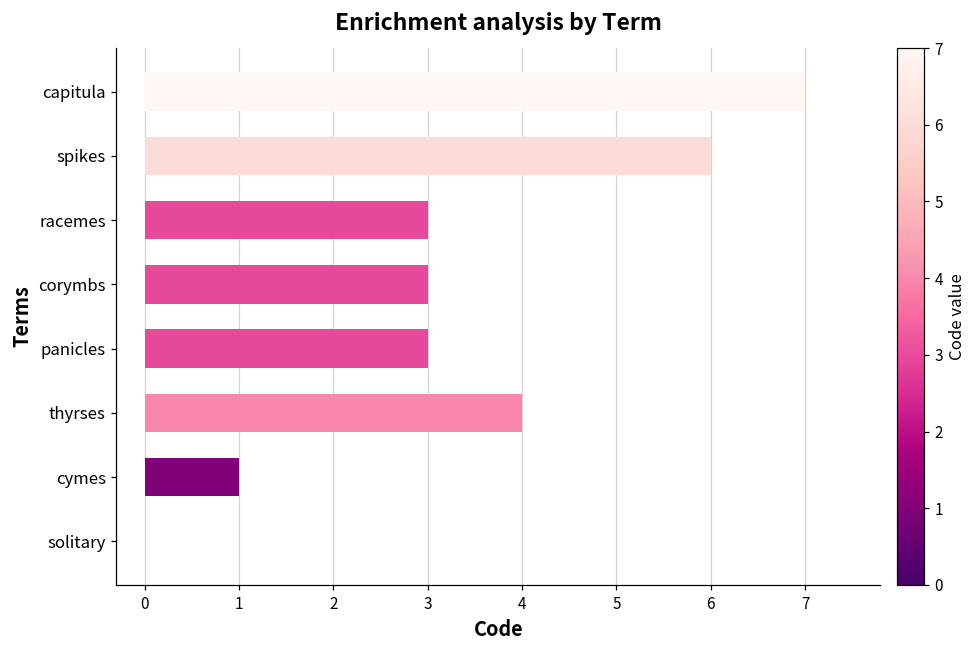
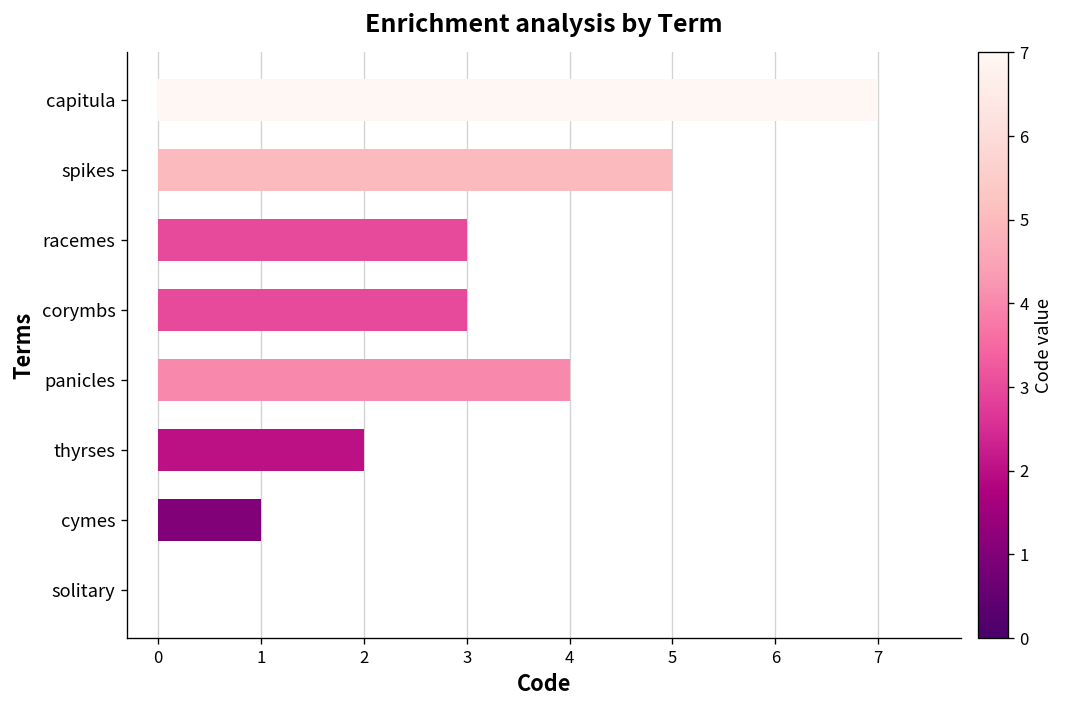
spikes: 6 -> 5
panicles: 3 -> 4
thyrses: 4 -> 2
